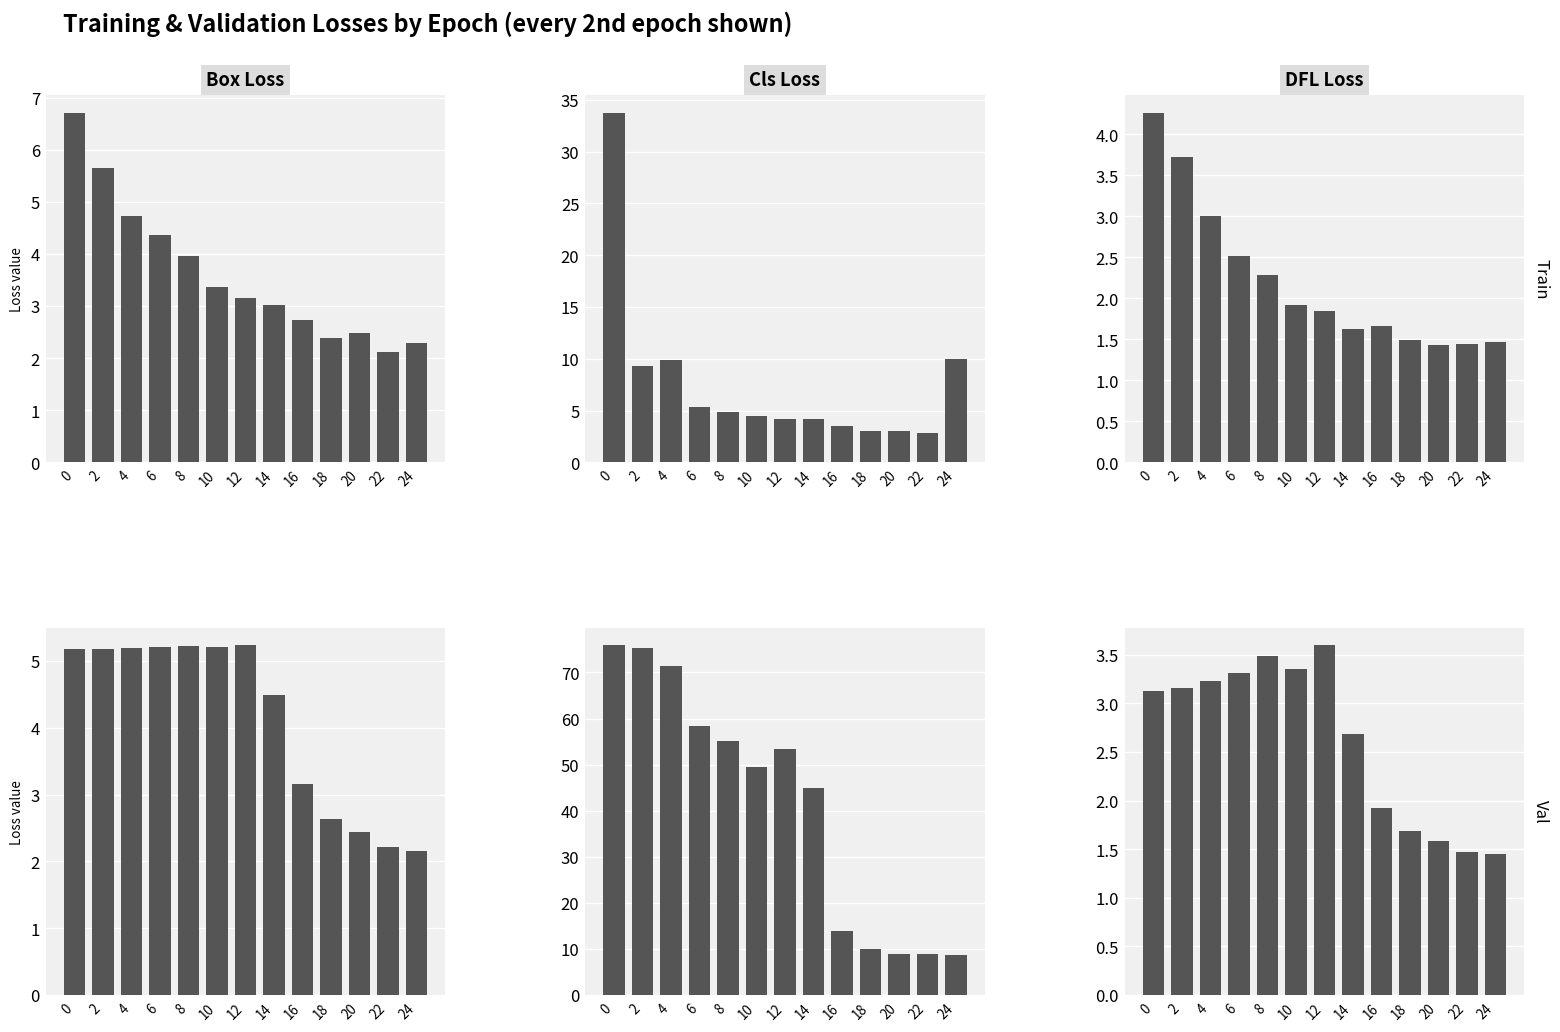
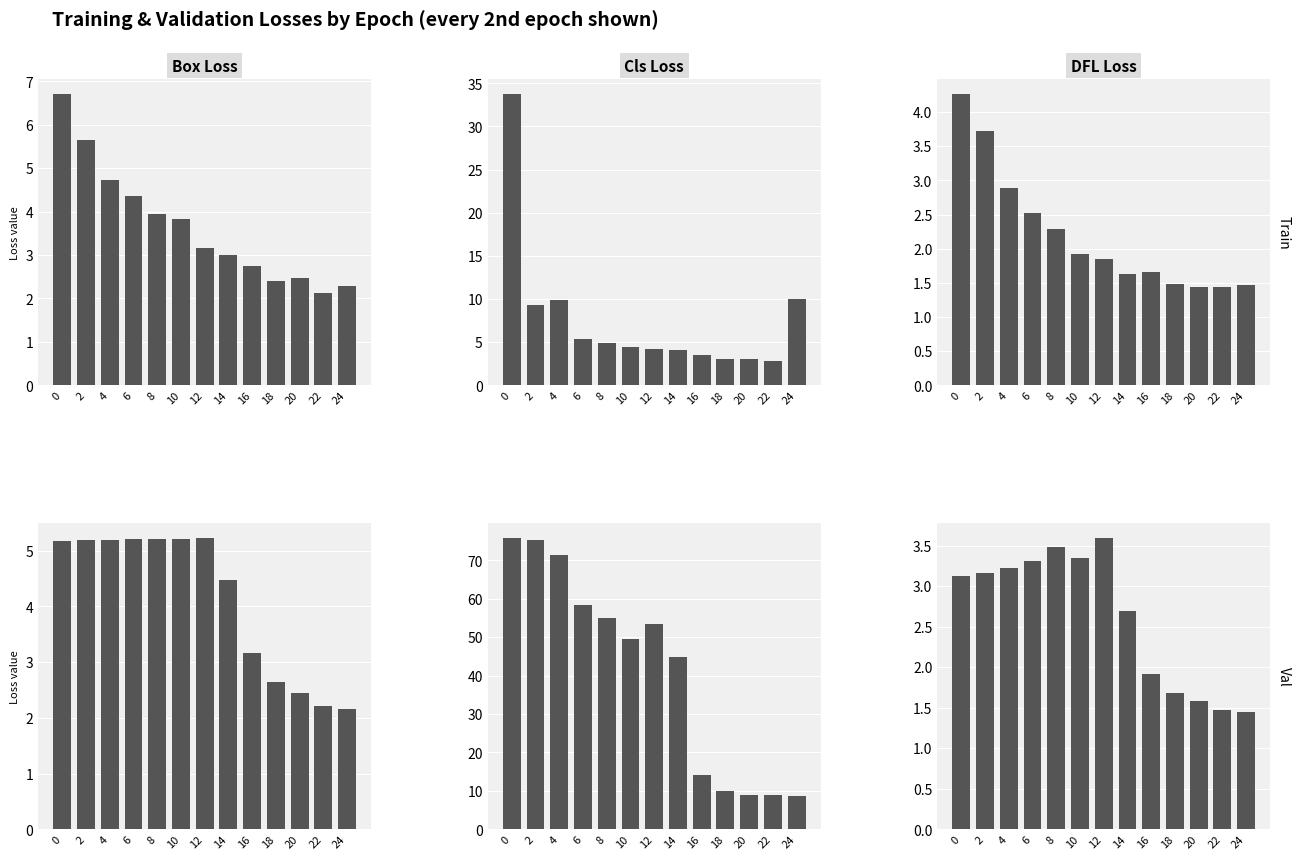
Box Loss, 10: 3.4 -> 3.8
DFL Loss, 4: 3.0 -> 2.9
